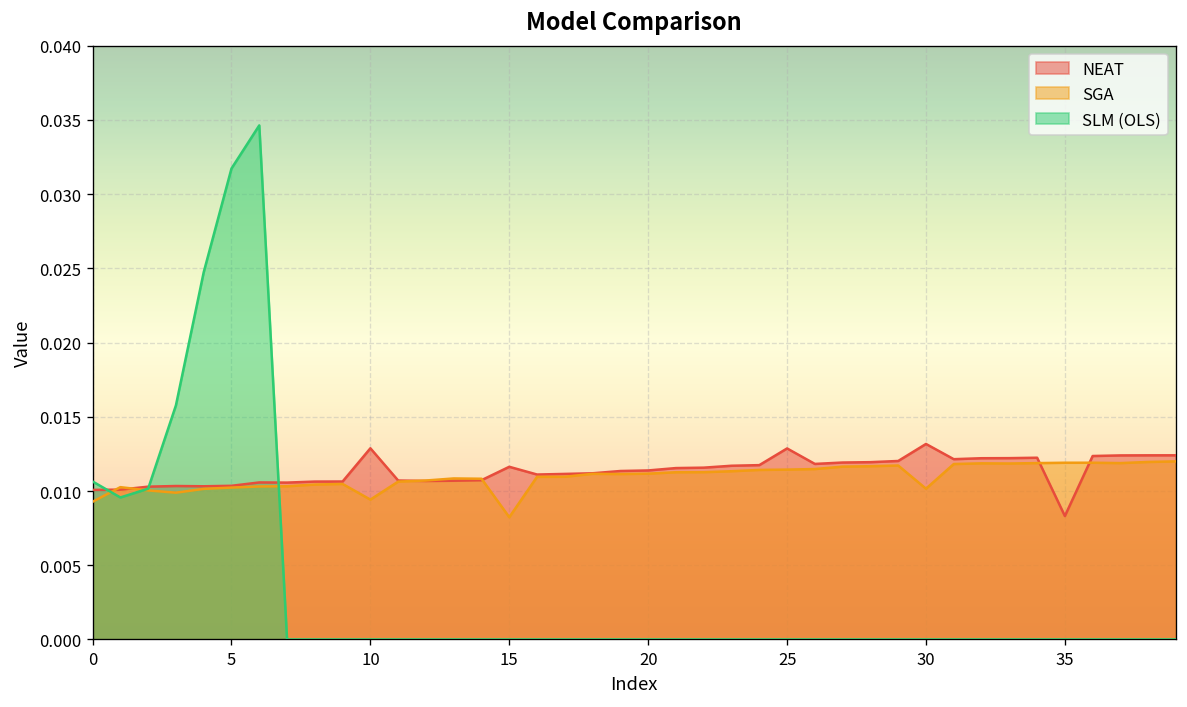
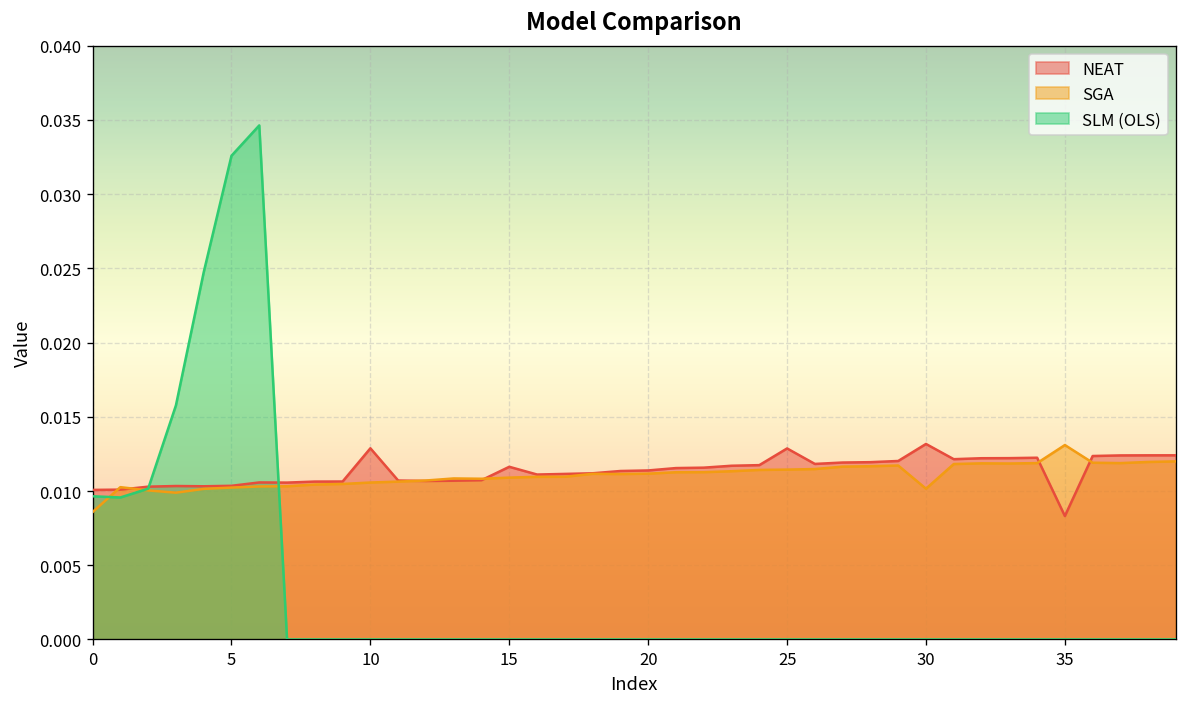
SGA, 0: 0.0093 -> 0.0086
SLM (OLS), 0: 0.0106 -> 0.0096
SLM (OLS), 5: 0.0317 -> 0.0326
SGA, 10: 0.0094 -> 0.0106
SGA, 15: 0.0082 -> 0.0109
SGA, 35: 0.0119 -> 0.0131
